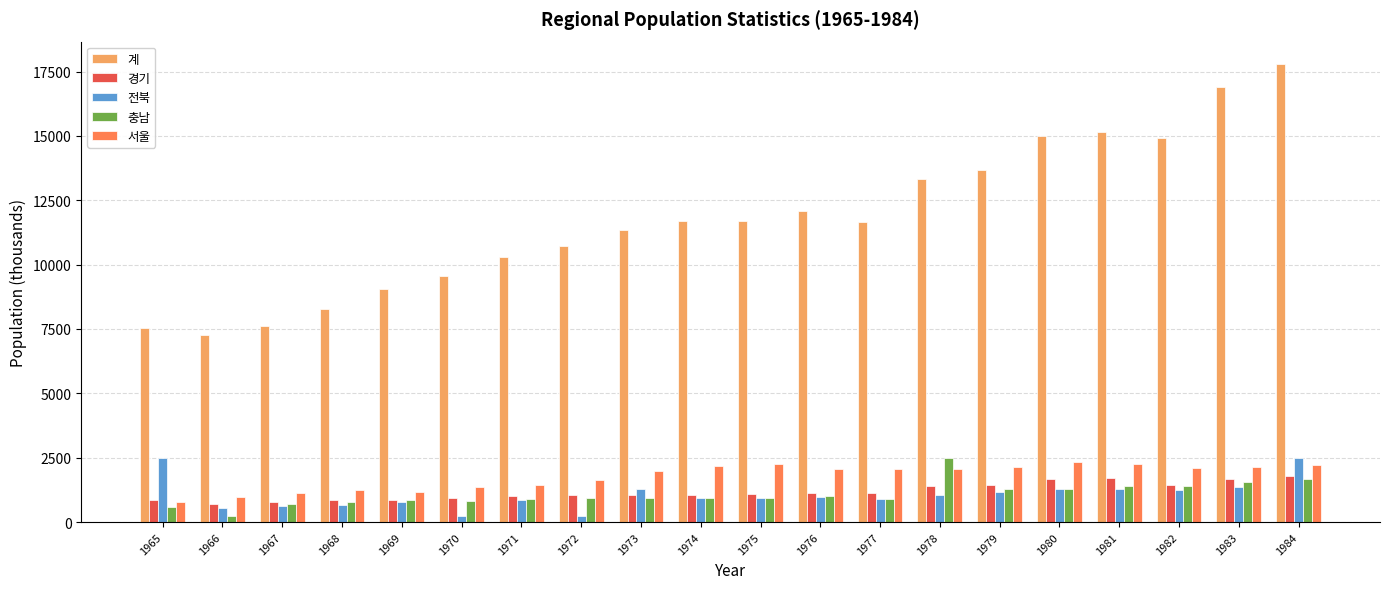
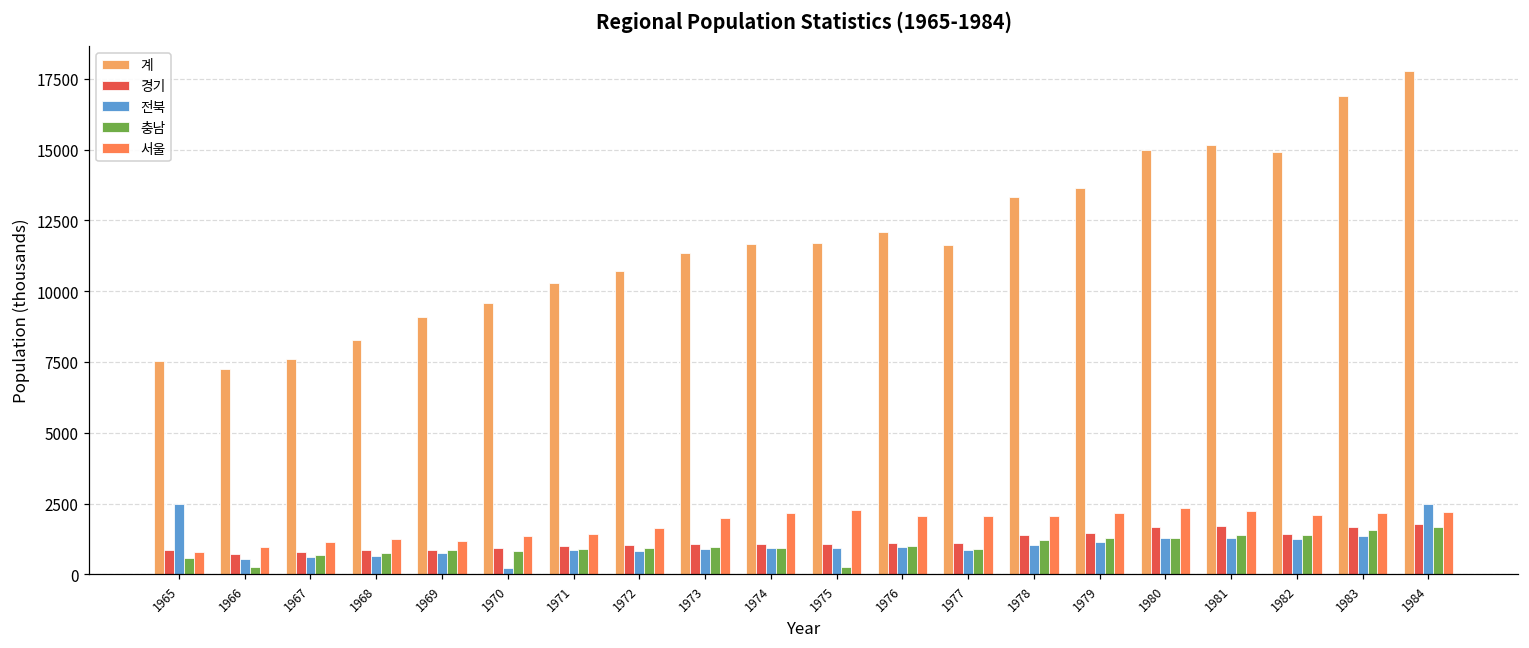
전북, 1972: 200 -> 800
전북, 1973: 1300 -> 900
충남, 1975: 900 -> 300
충남, 1978: 2500 -> 1200
